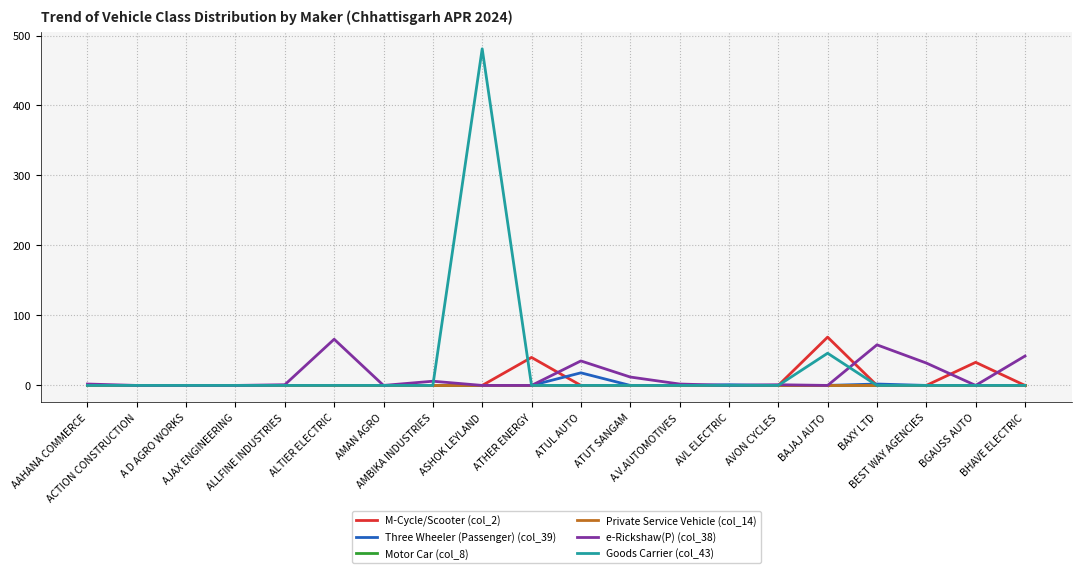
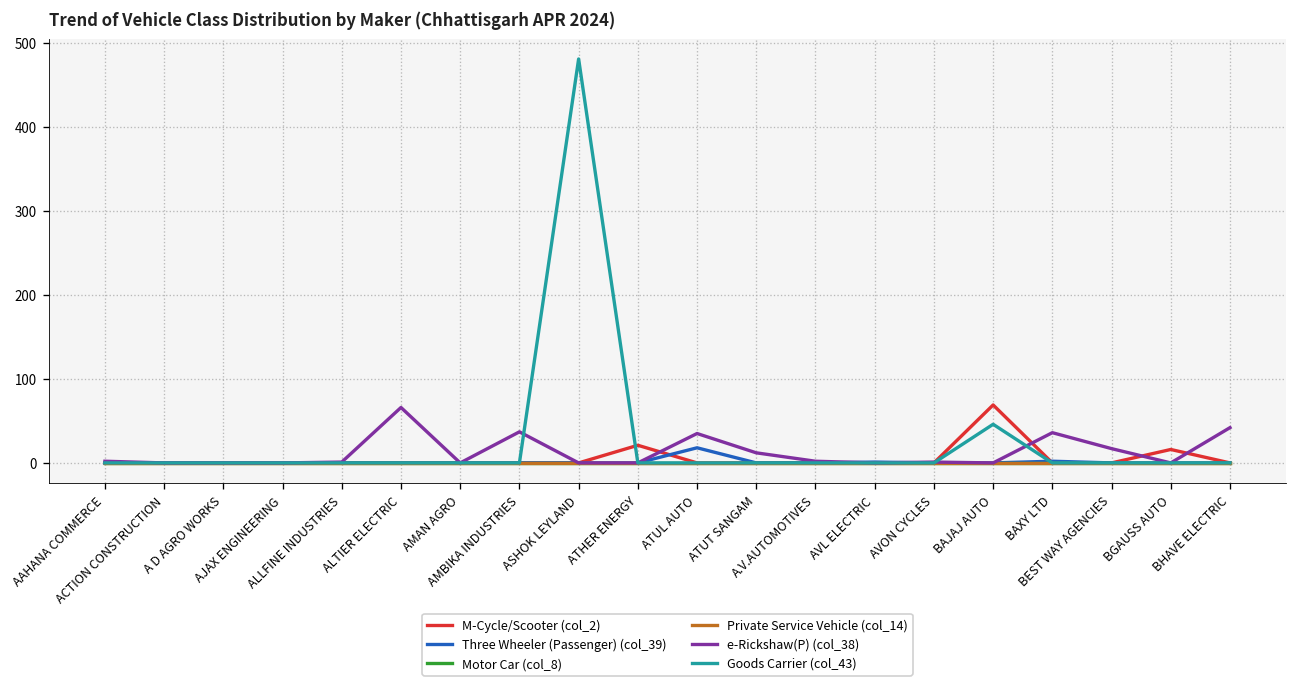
e-Rickshaw(P) (col_38), AMBIKA INDUSTRIES: 10 -> 40
M-Cycle/Scooter (col_2), ATHER ENERGY: 40 -> 20
e-Rickshaw(P) (col_38), BAXY LTD: 60 -> 40
e-Rickshaw(P) (col_38), BEST WAY AGENCIES: 30 -> 20
M-Cycle/Scooter (col_2), BGAUSS AUTO: 30 -> 20
